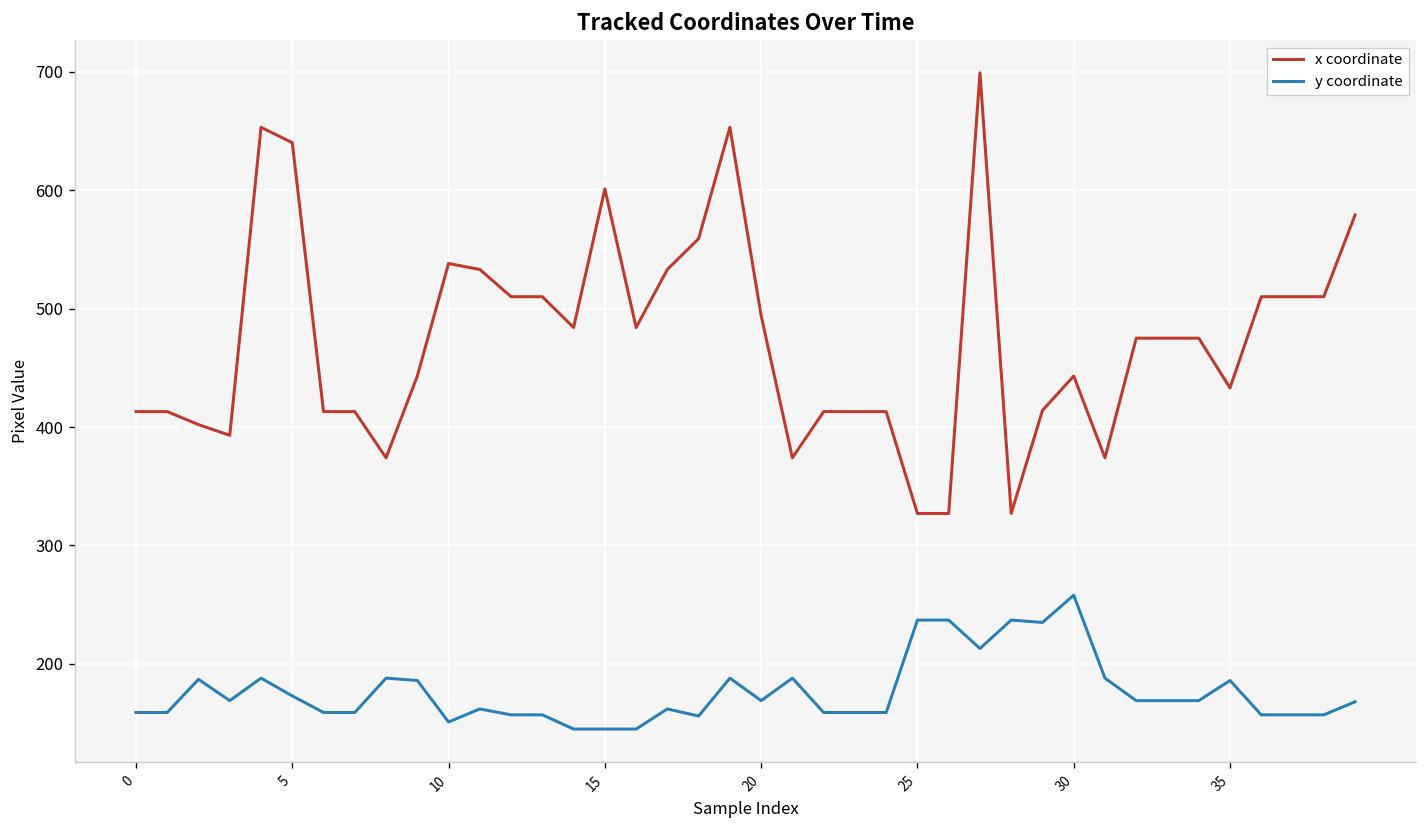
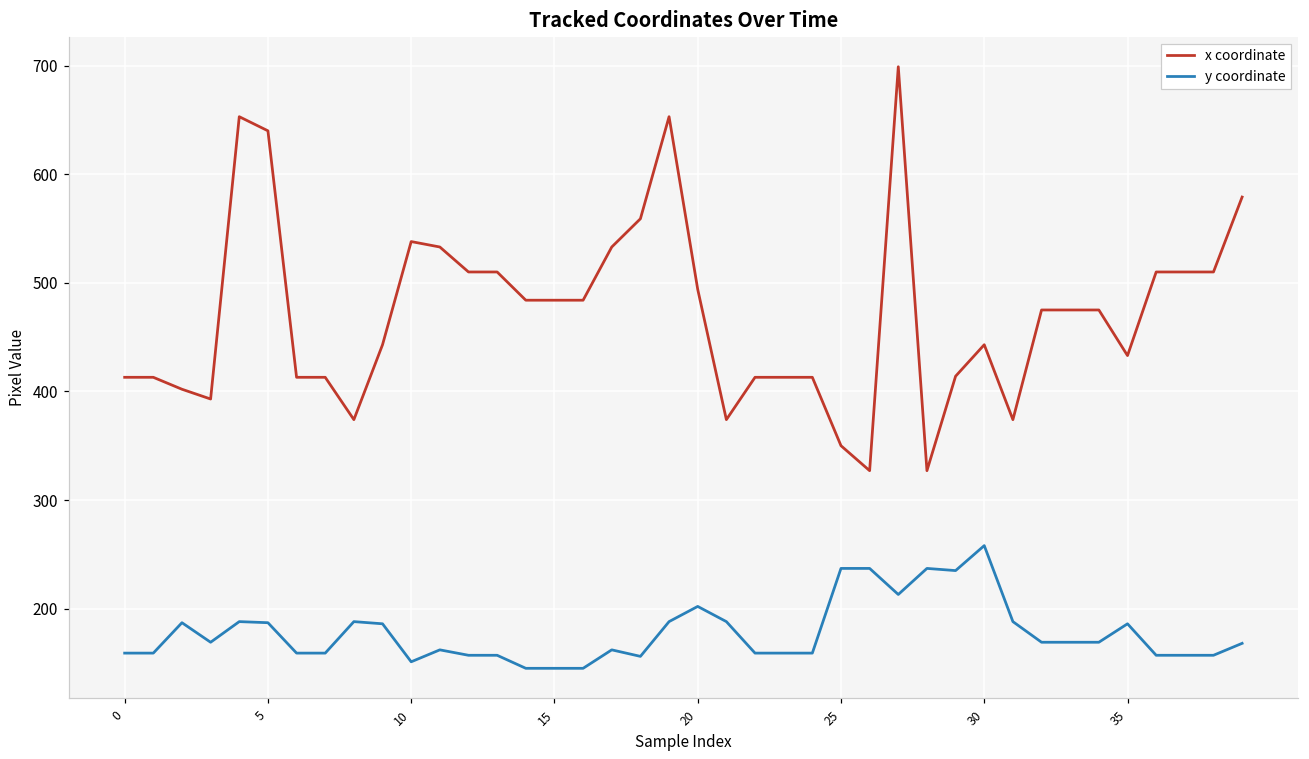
y coordinate, 5: 170 -> 190
x coordinate, 15: 600 -> 480
y coordinate, 20: 170 -> 200
x coordinate, 25: 330 -> 350
